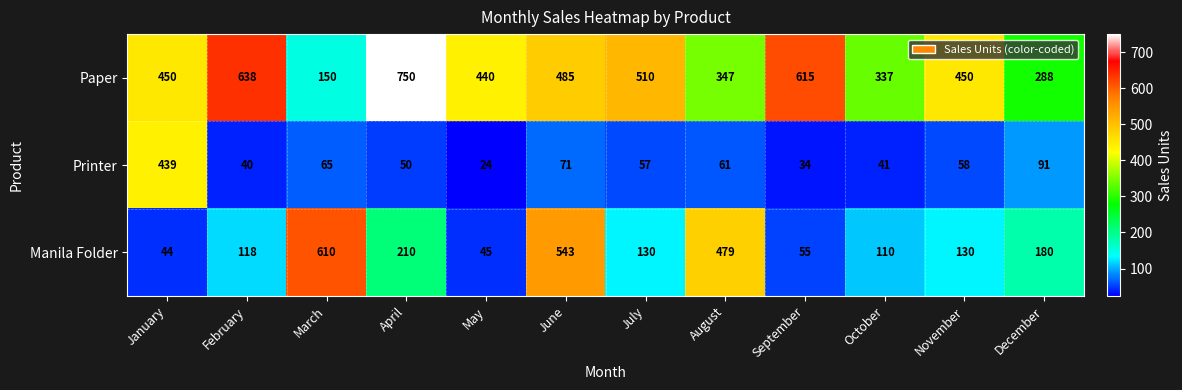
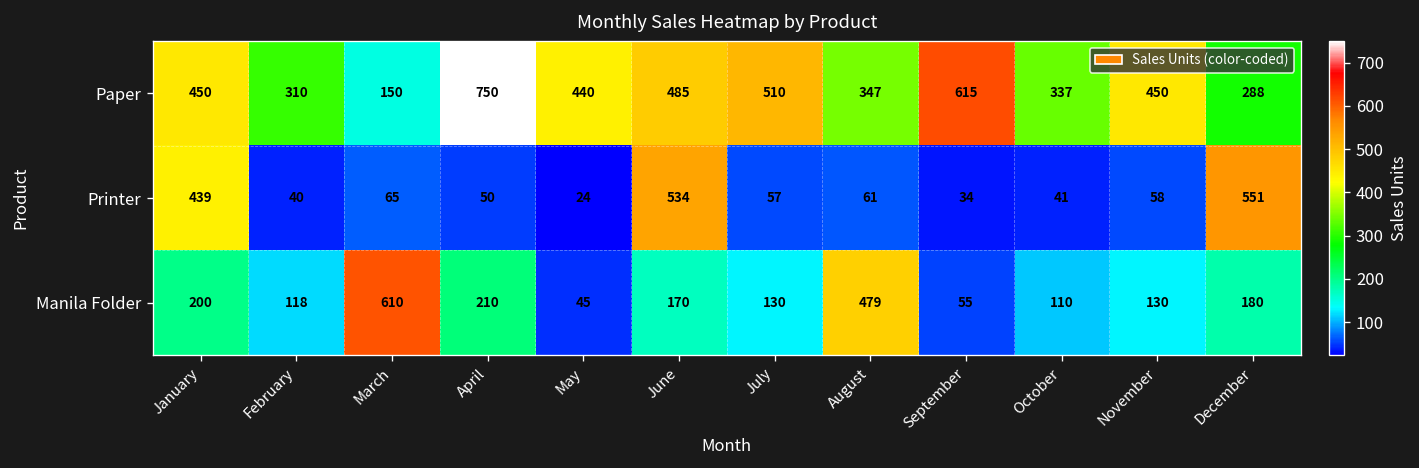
Paper, February: 638 -> 310
Printer, June: 71 -> 534
Printer, December: 91 -> 551
Manila Folder, January: 44 -> 200
Manila Folder, June: 543 -> 170
